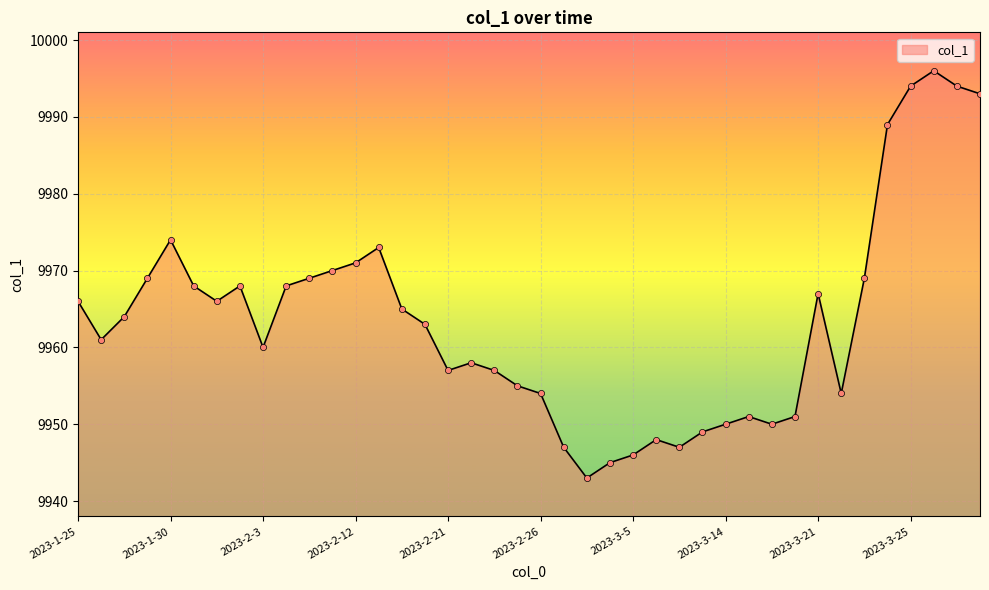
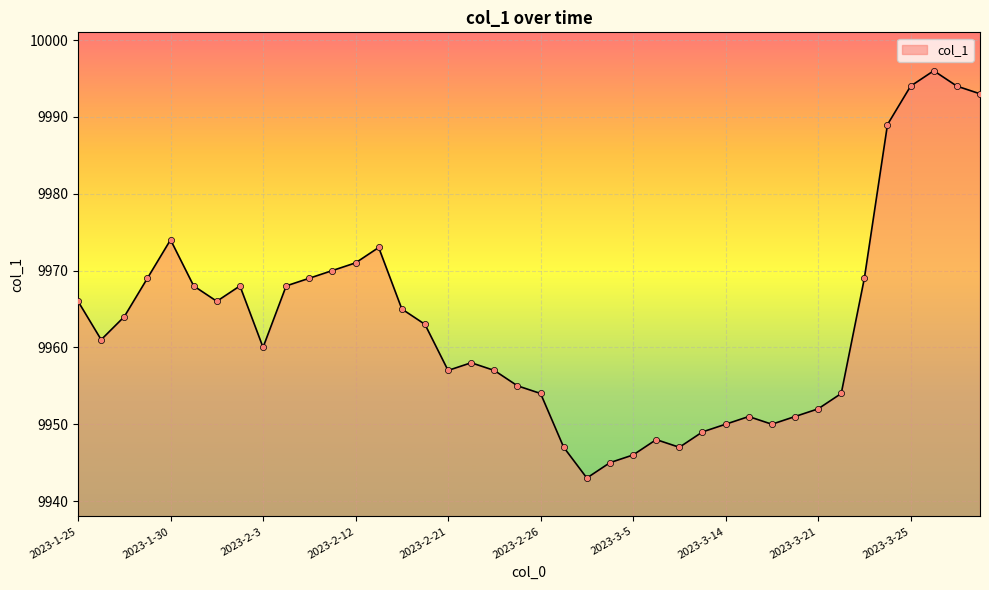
2023-3-21: 9967 -> 9952
